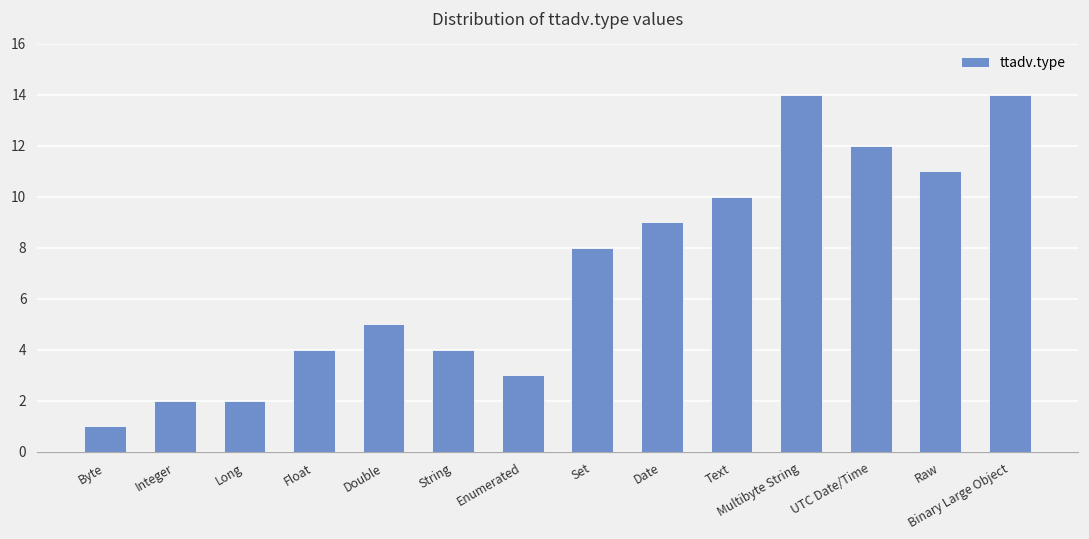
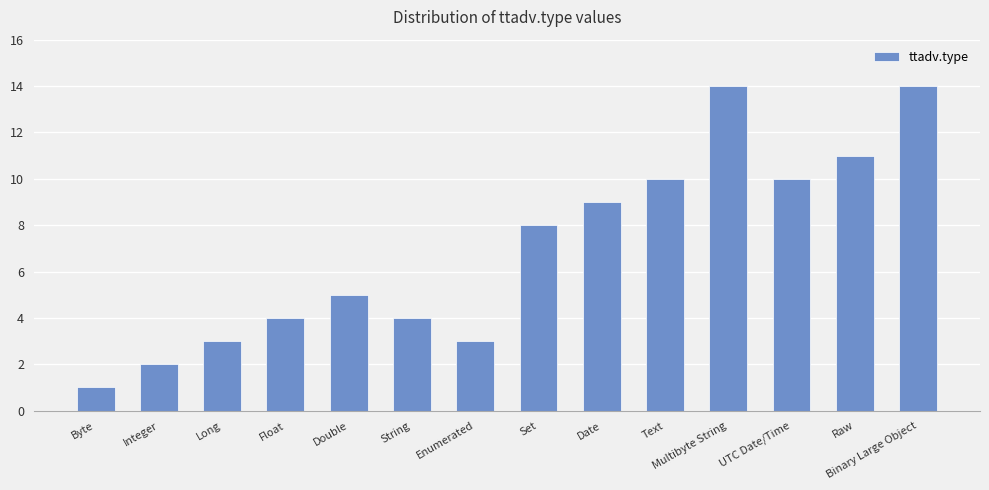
Long: 2 -> 3
UTC Date/Time: 12 -> 10
